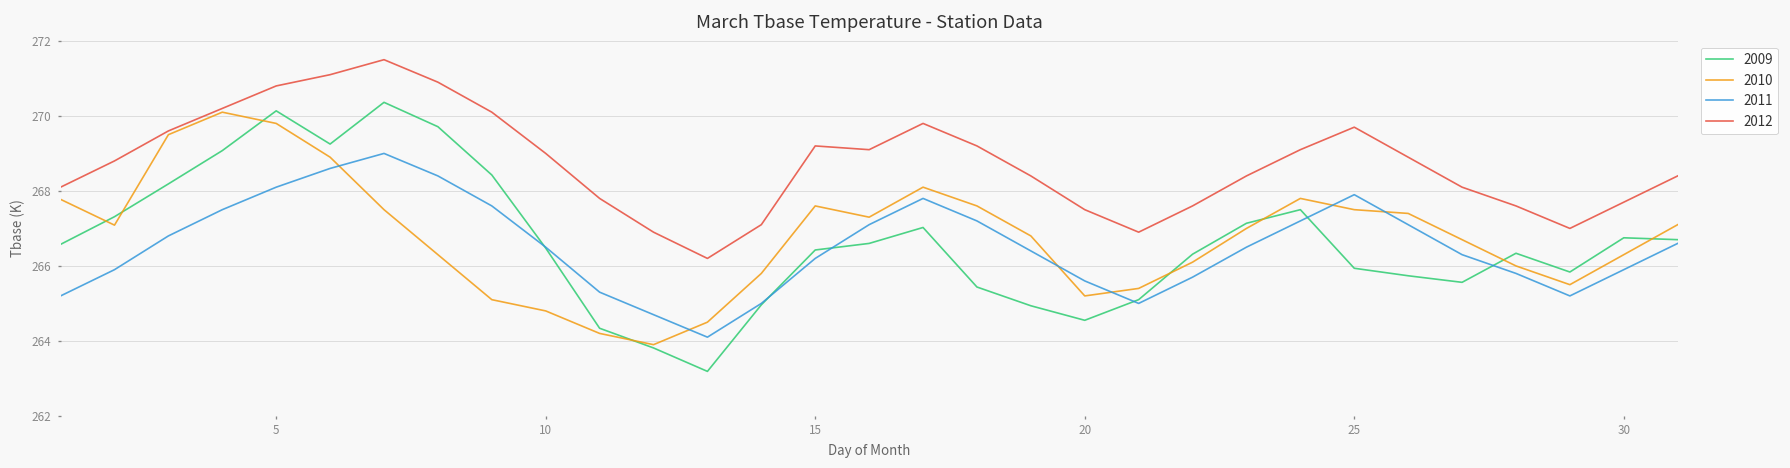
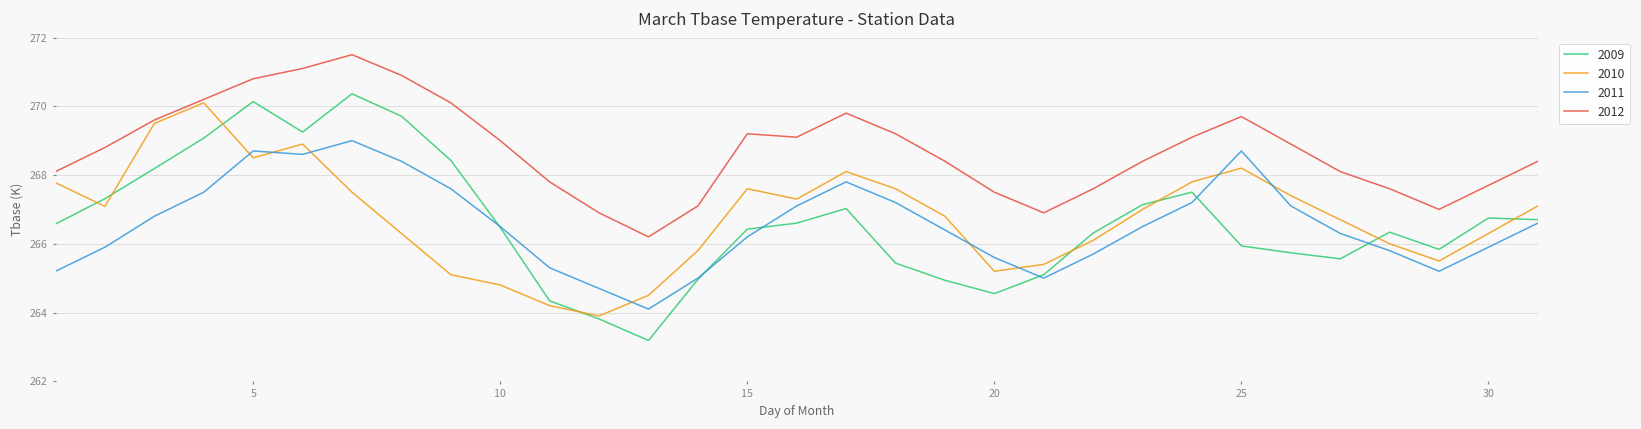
2010, 5: 269.8 -> 268.5
2011, 5: 268.1 -> 268.7
2010, 25: 267.5 -> 268.2
2011, 25: 267.9 -> 268.7
